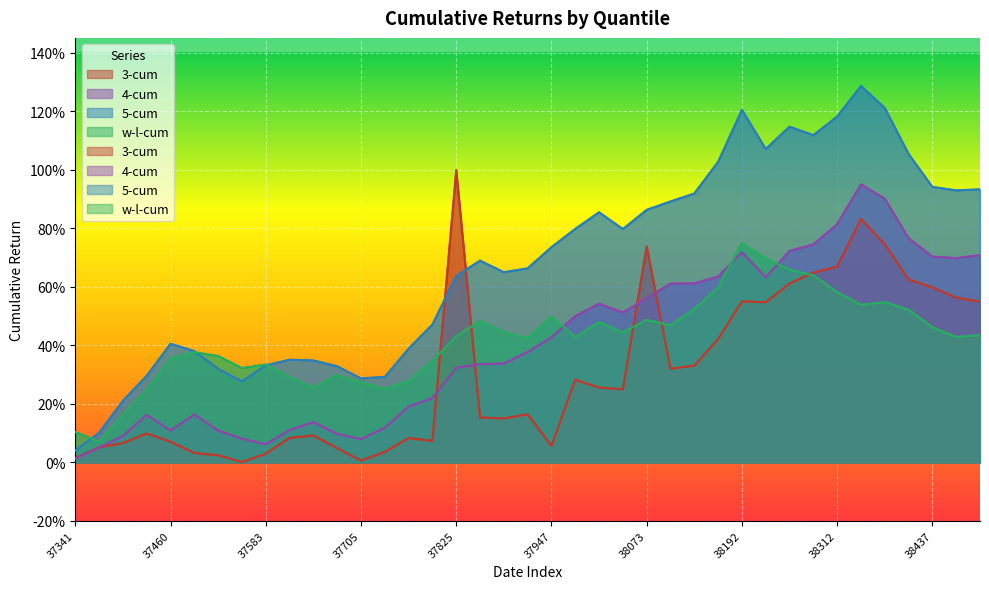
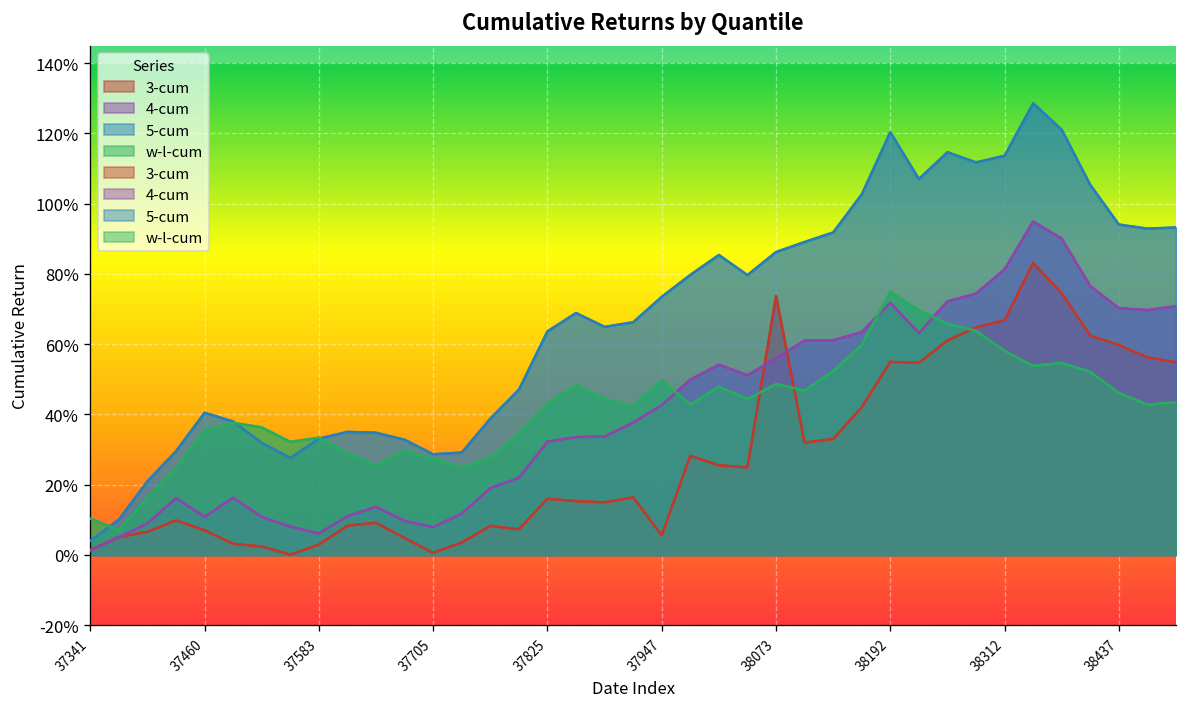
3-cum, 37825: 100% -> 16%
5-cum, 38312: 118% -> 114%
